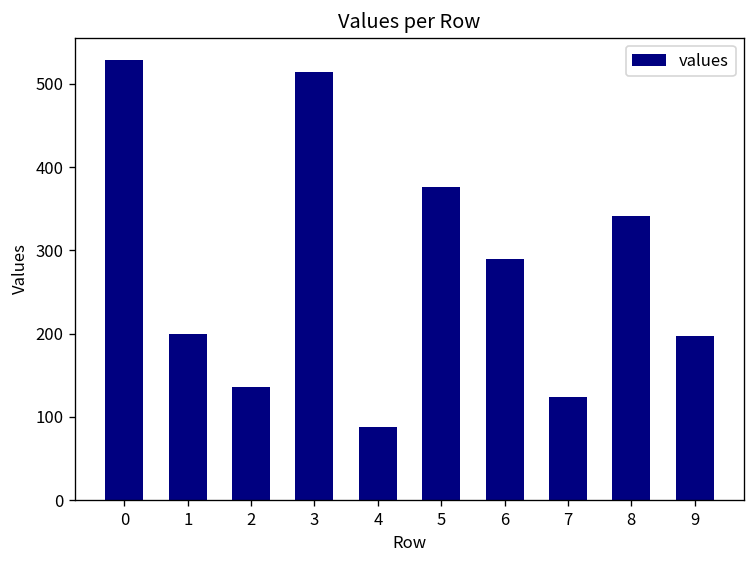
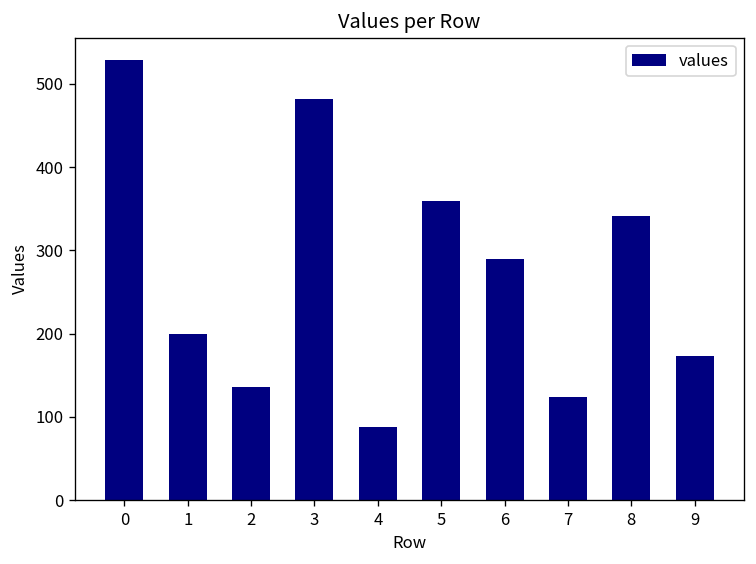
3: 510 -> 480
5: 380 -> 360
9: 200 -> 170
